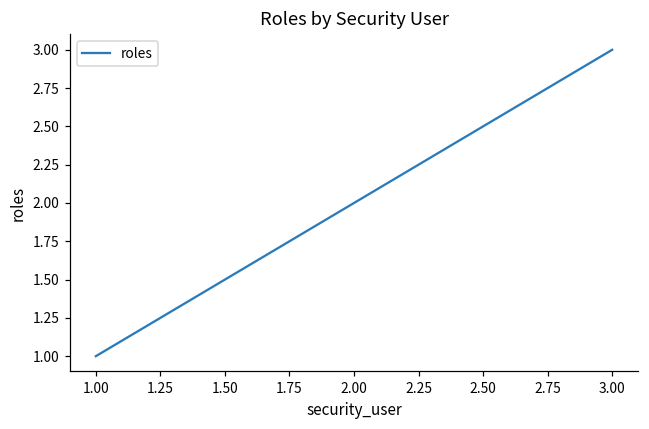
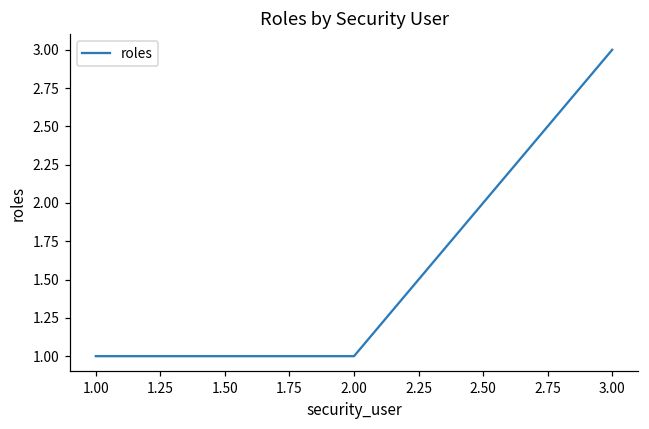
2.00: 2 -> 1
